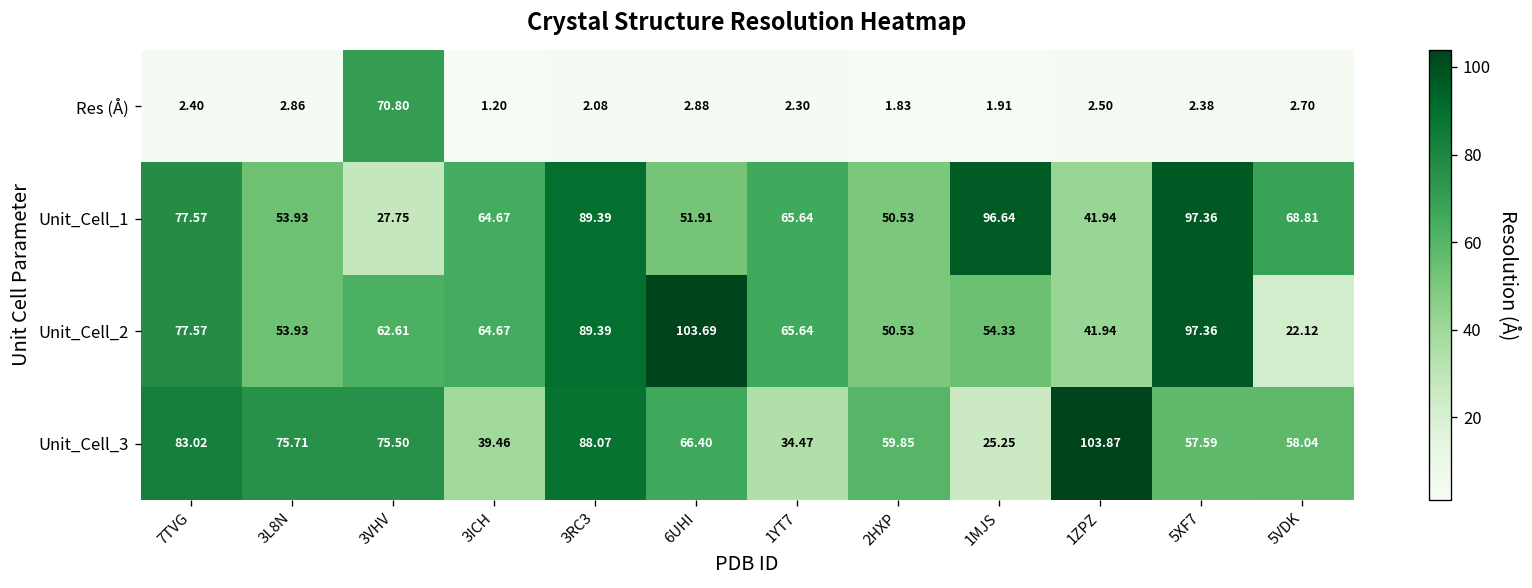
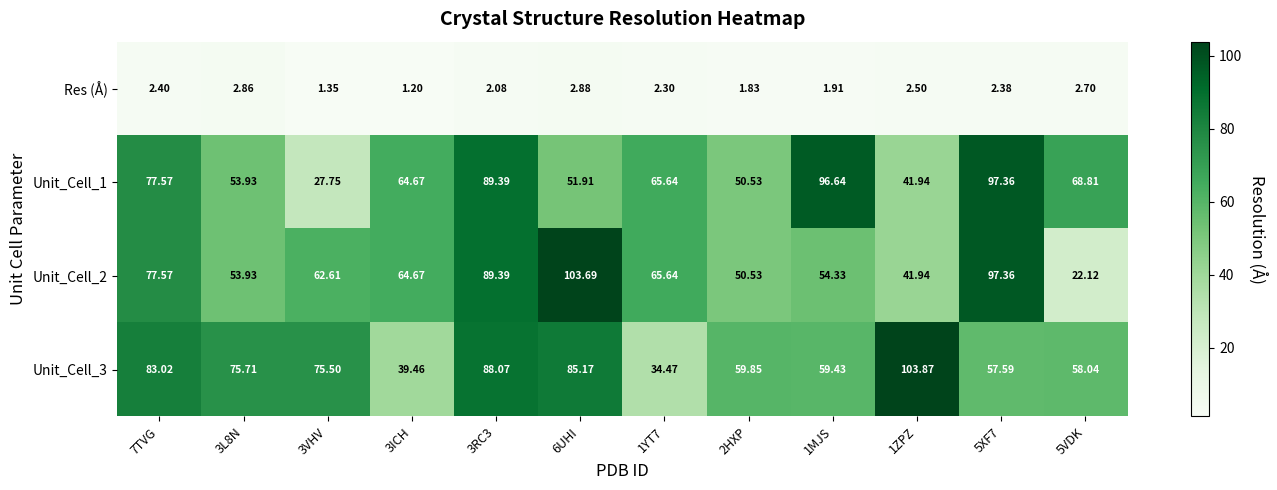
Res (Å), 3VHV: 70.80 -> 1.35
Unit_Cell_3, 6UHI: 66.40 -> 85.17
Unit_Cell_3, 1MJS: 25.25 -> 59.43
